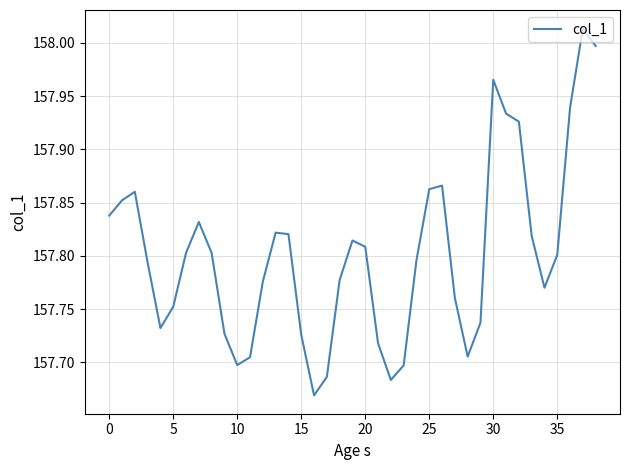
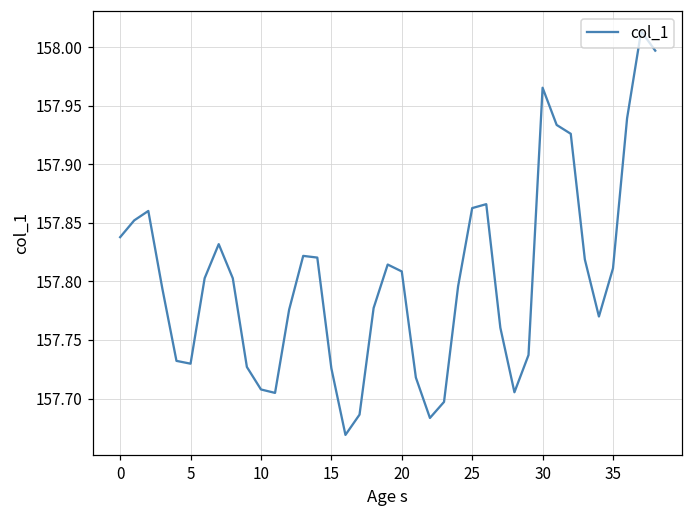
5: 157.752 -> 157.730
10: 157.697 -> 157.708
35: 157.801 -> 157.811
